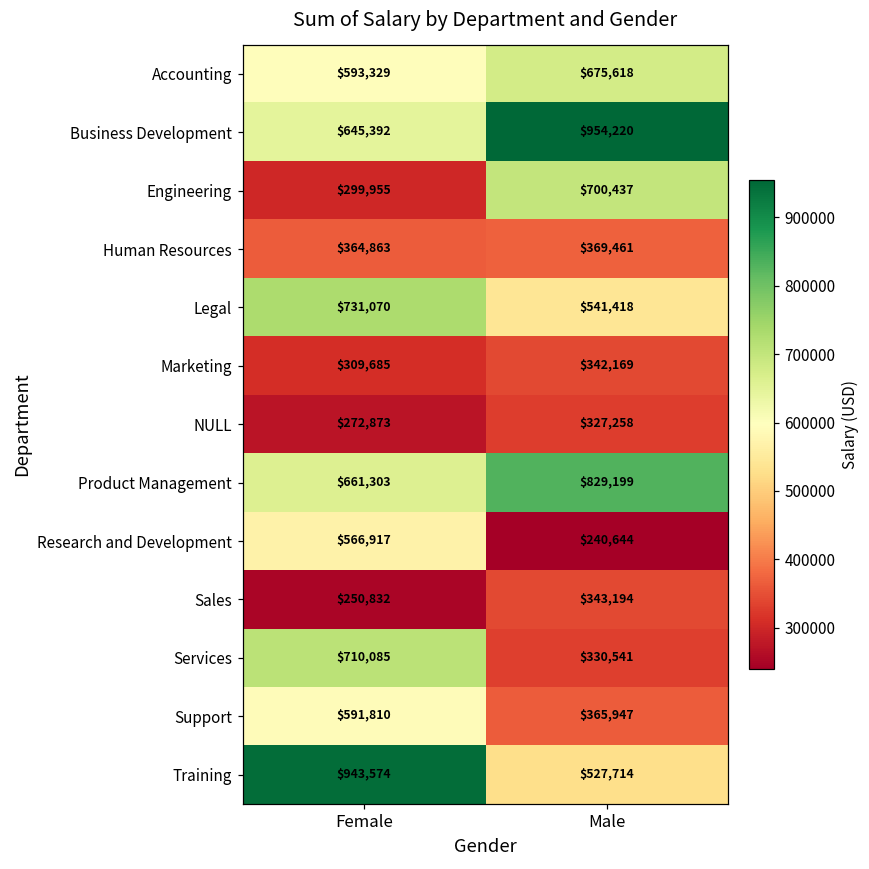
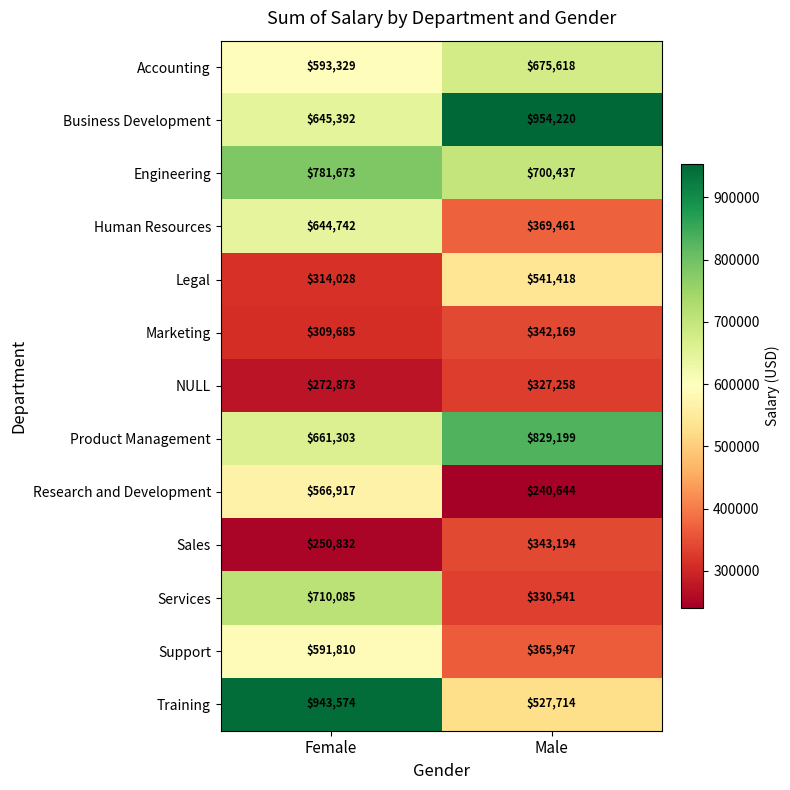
Engineering, Female: $299,955 -> $781,673
Human Resources, Female: $364,863 -> $644,742
Legal, Female: $731,070 -> $314,028
